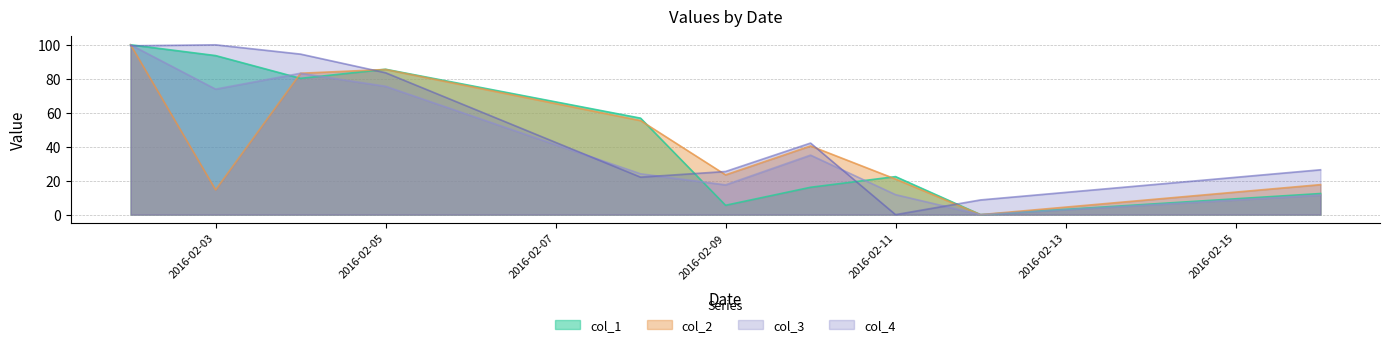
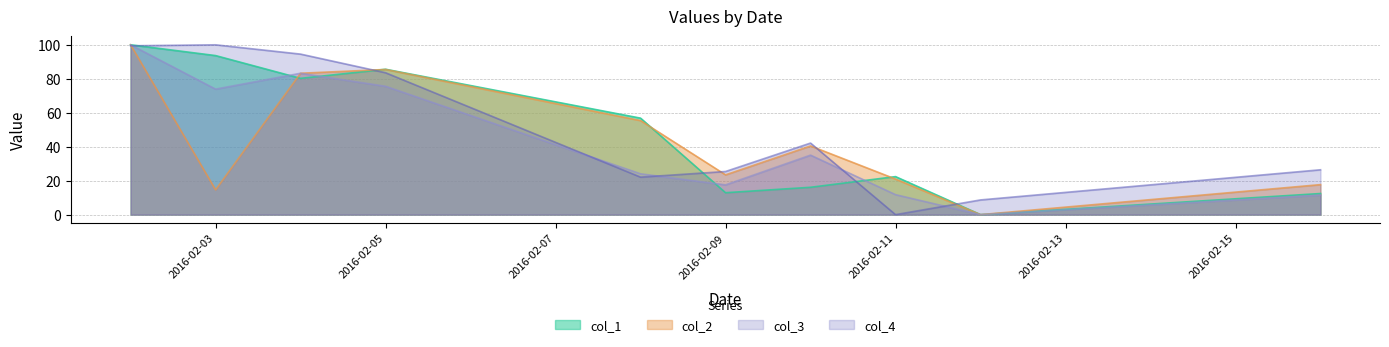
col_1, 2016-02-09: 6 -> 13
